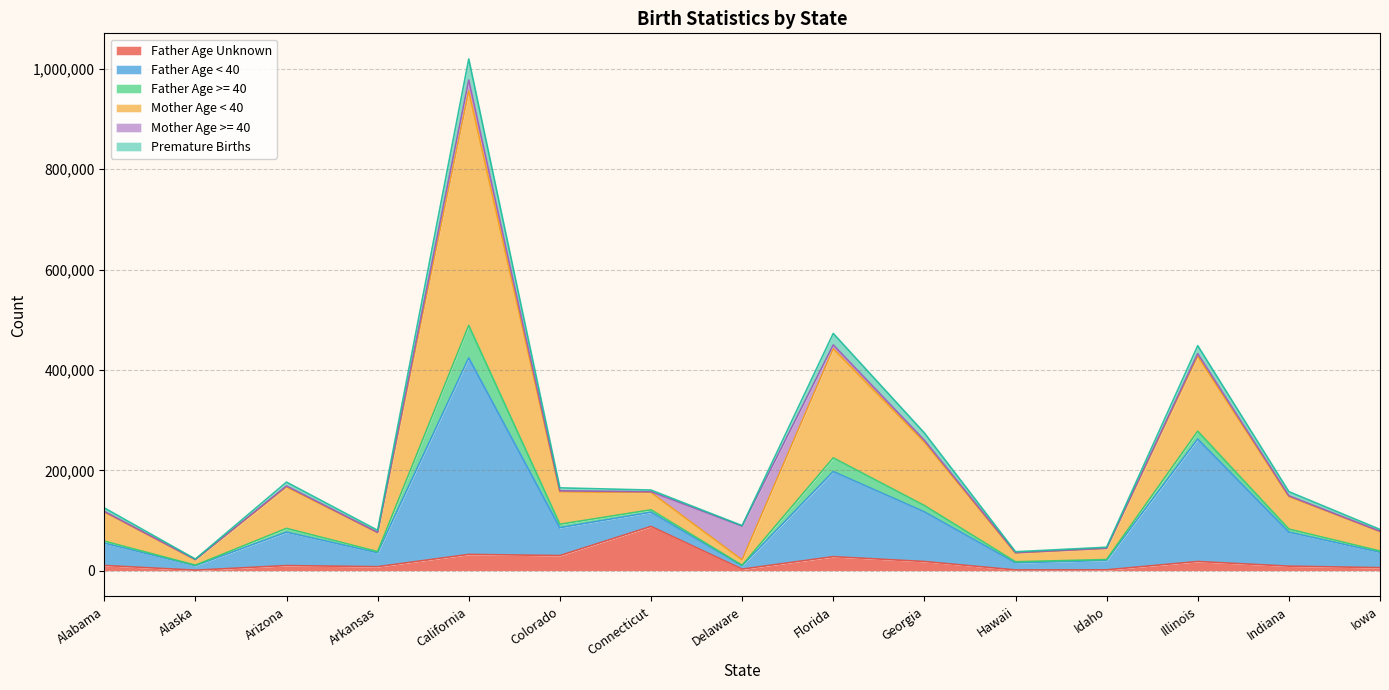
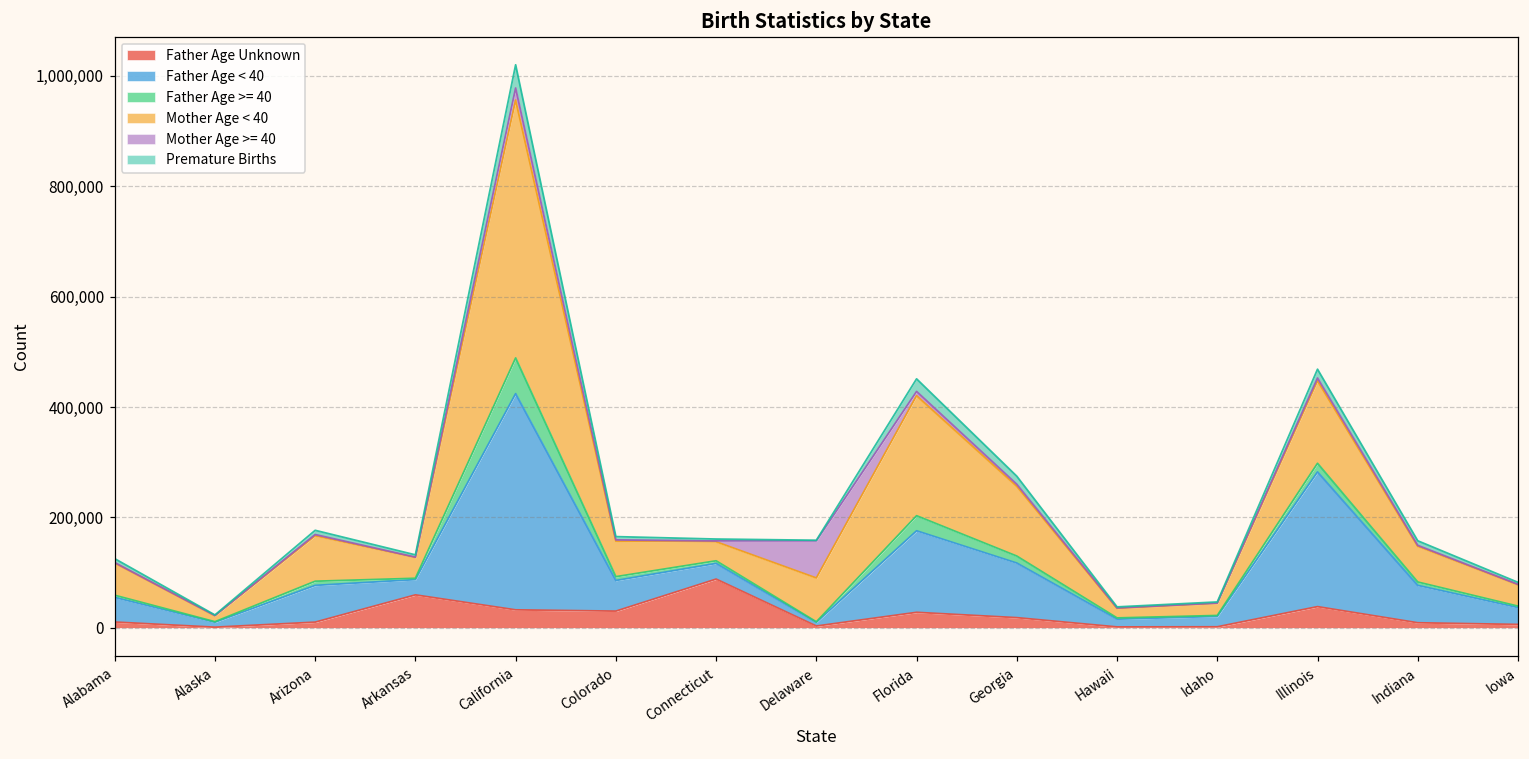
Father Age Unknown, Arkansas: 10,000 -> 60,000
Mother Age < 40, Delaware: 10,000 -> 80,000
Father Age < 40, Florida: 170,000 -> 150,000
Father Age Unknown, Illinois: 20,000 -> 40,000
